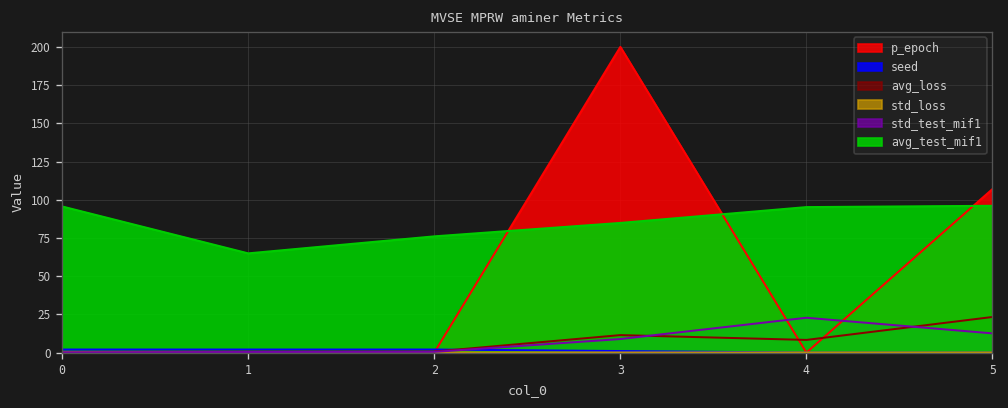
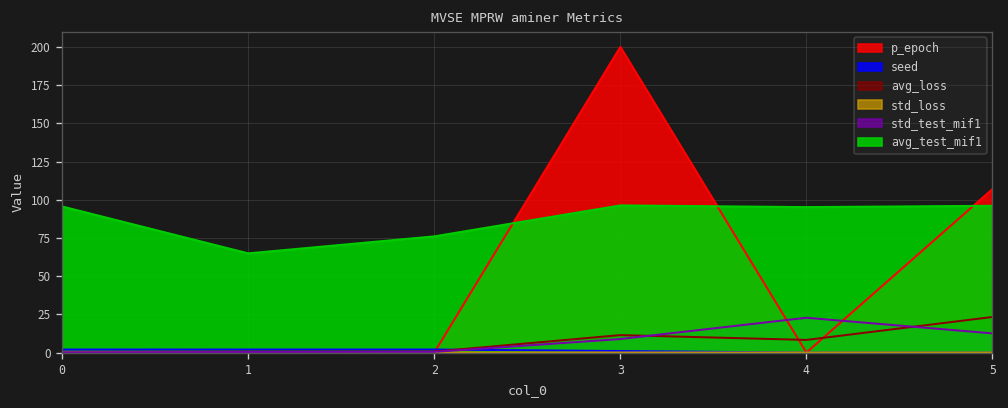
avg_test_mif1, 3: 85 -> 96
